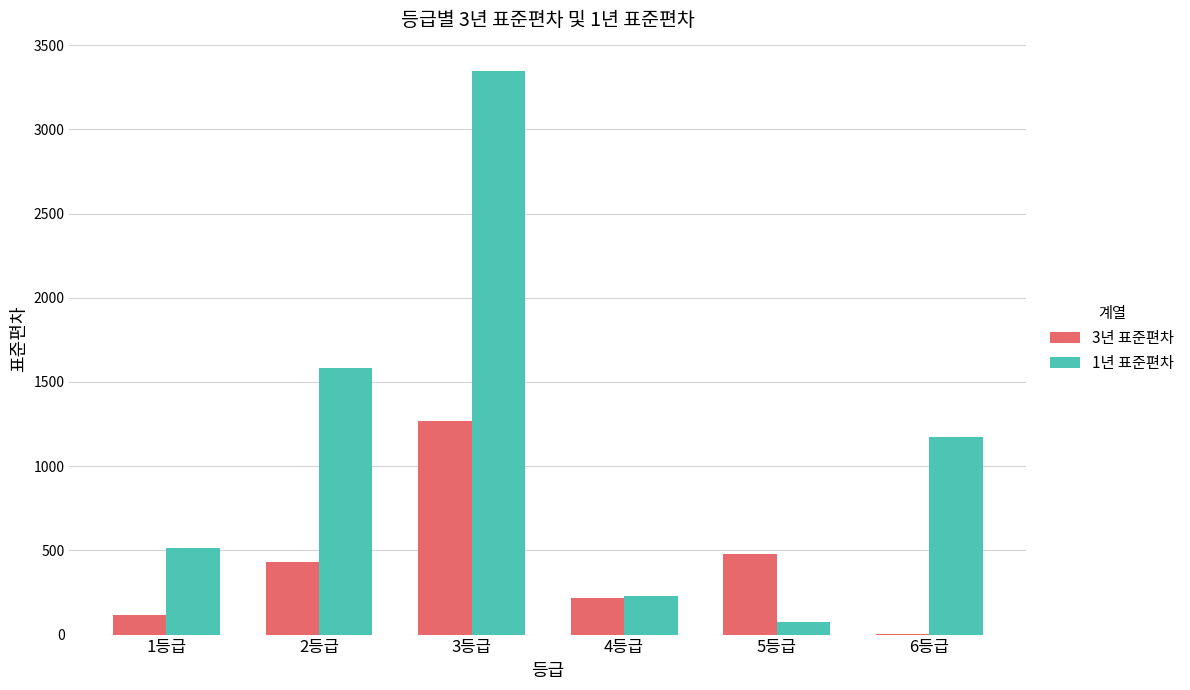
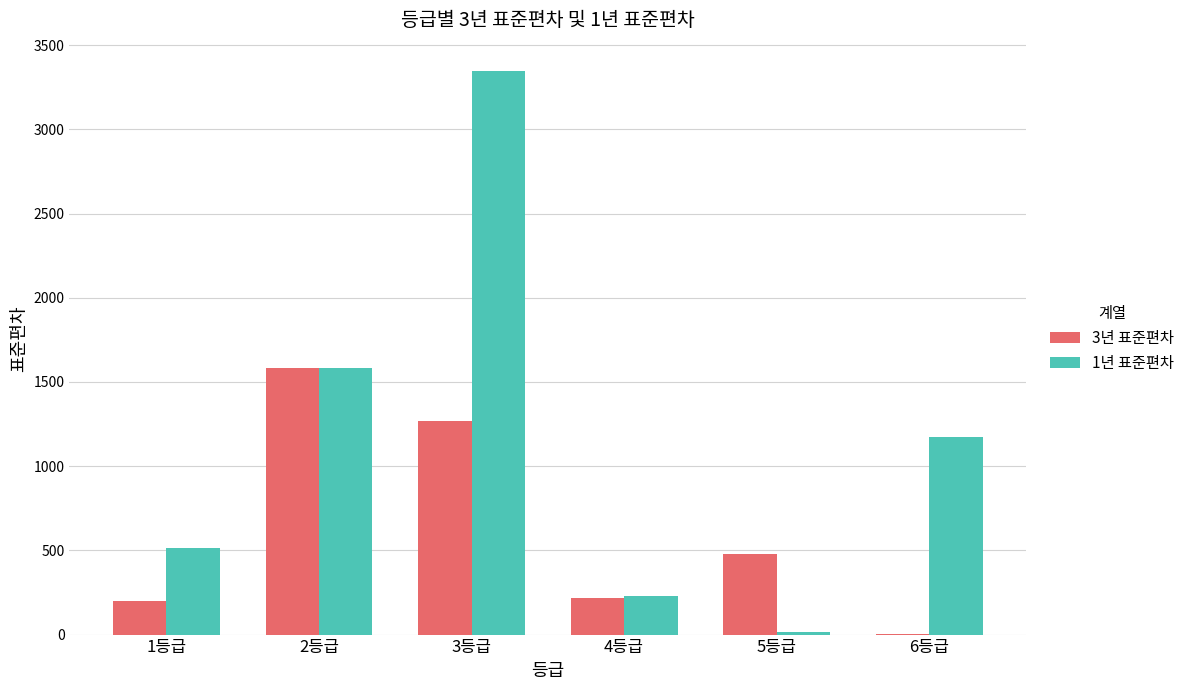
3년 표준편차, 1등급: 120 -> 200
3년 표준편차, 2등급: 430 -> 1580
1년 표준편차, 5등급: 70 -> 10
